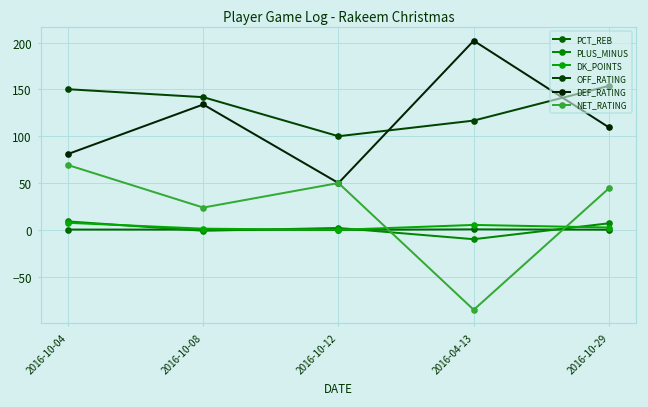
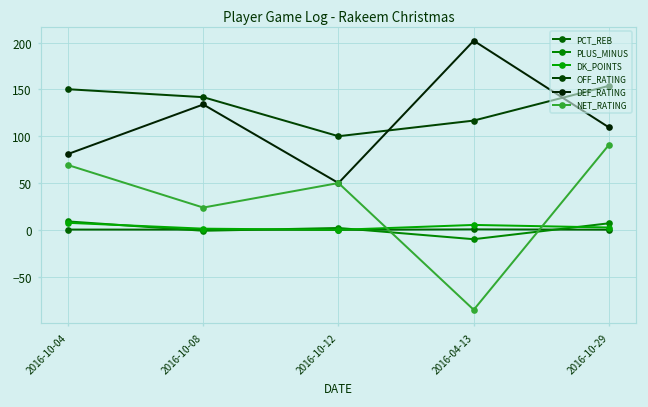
NET_RATING, 2016-10-29: 40 -> 90
